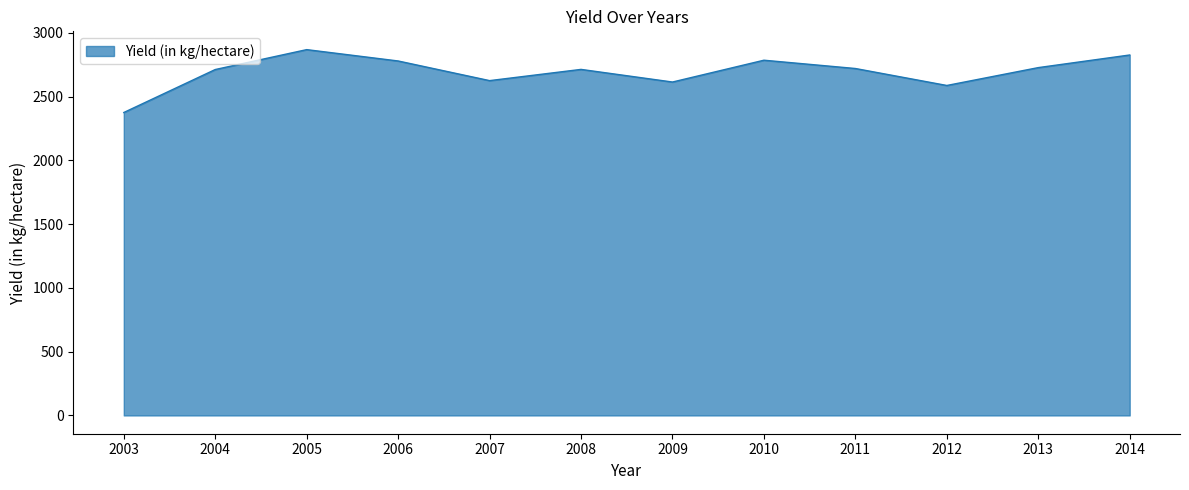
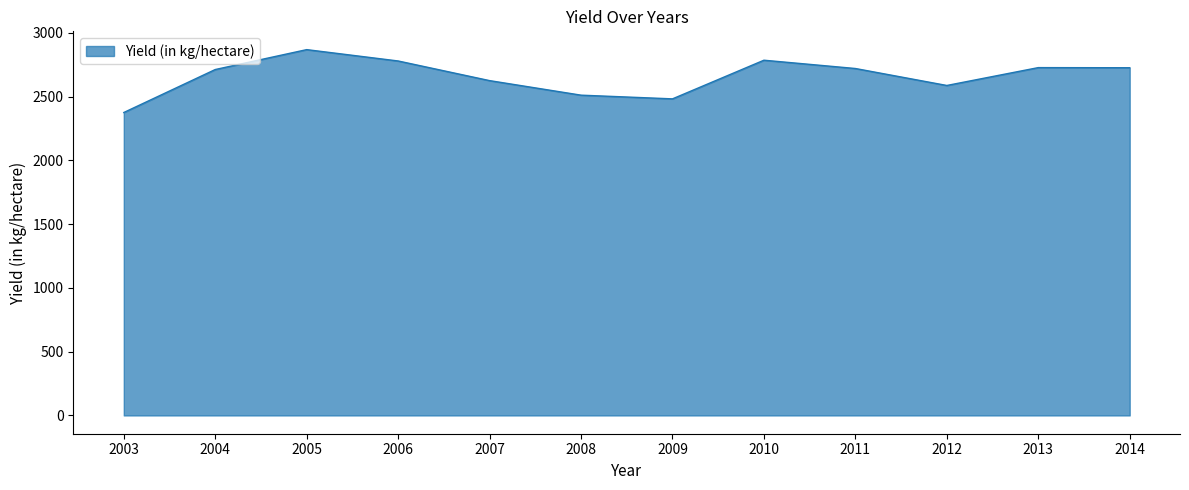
2008: 2710 -> 2510
2009: 2610 -> 2480
2014: 2830 -> 2730
